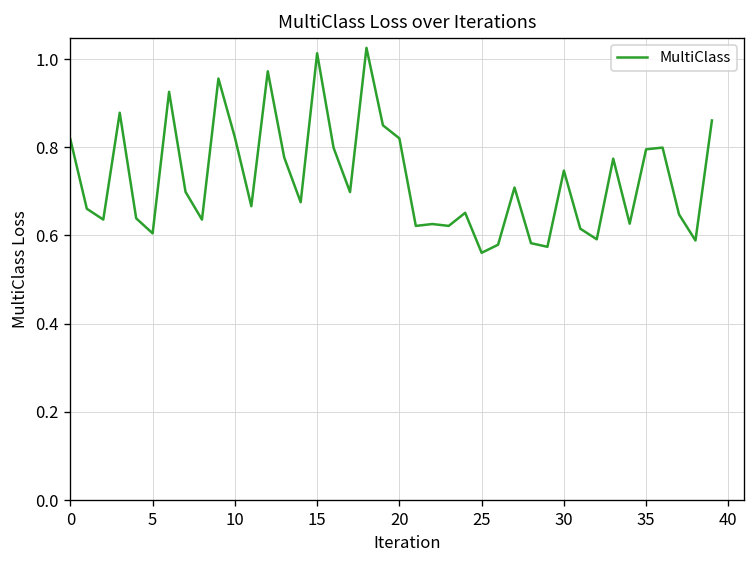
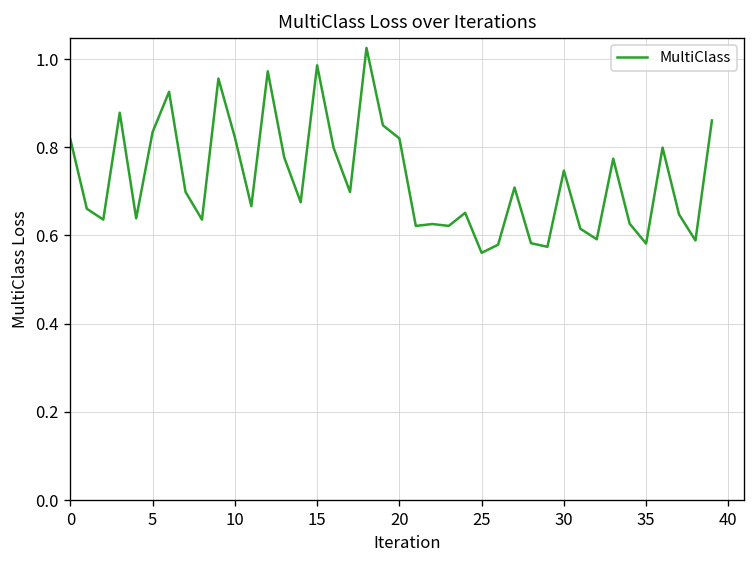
5: 0.60 -> 0.83
15: 1.01 -> 0.99
35: 0.80 -> 0.58
